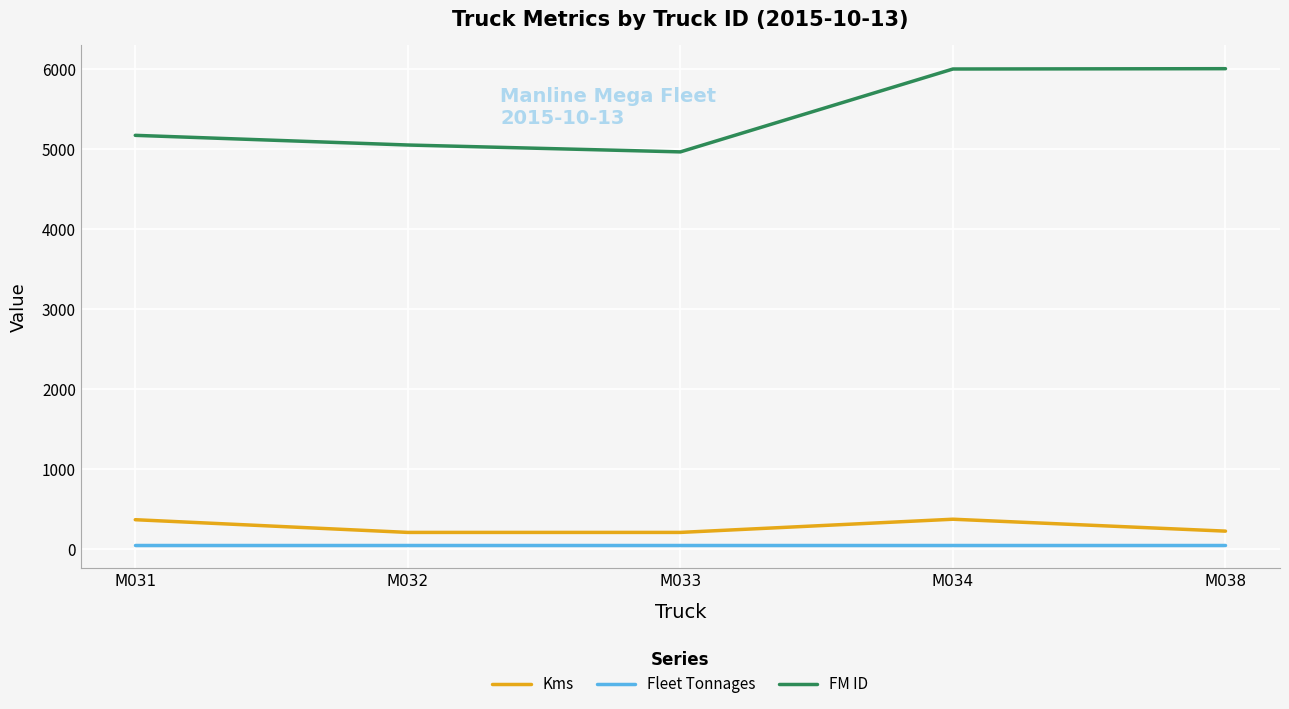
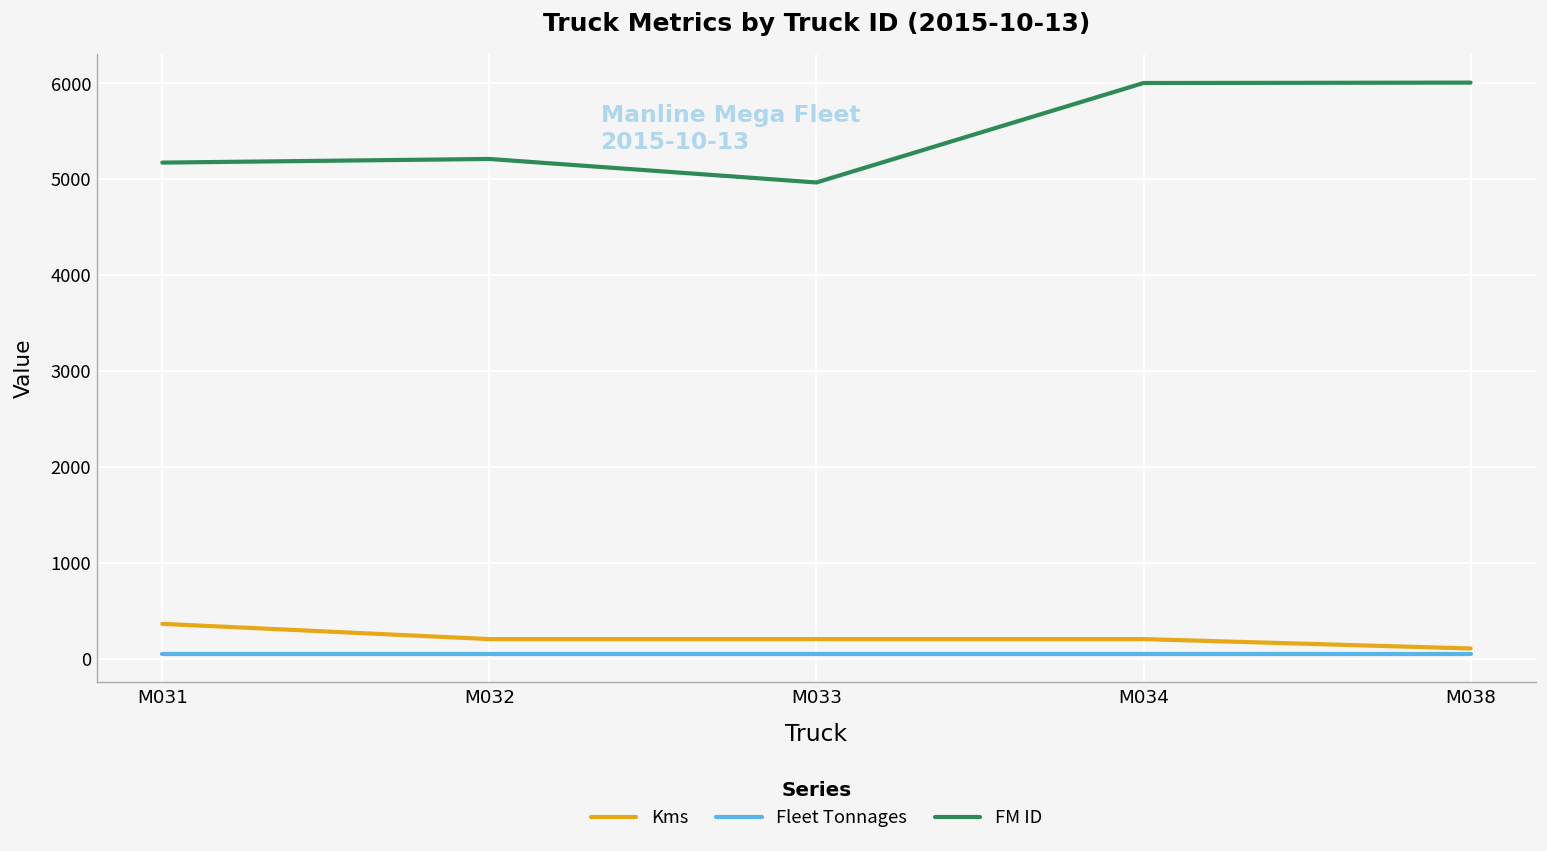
FM ID, M032: 5100 -> 5200
Kms, M034: 400 -> 200
Kms, M038: 200 -> 100
